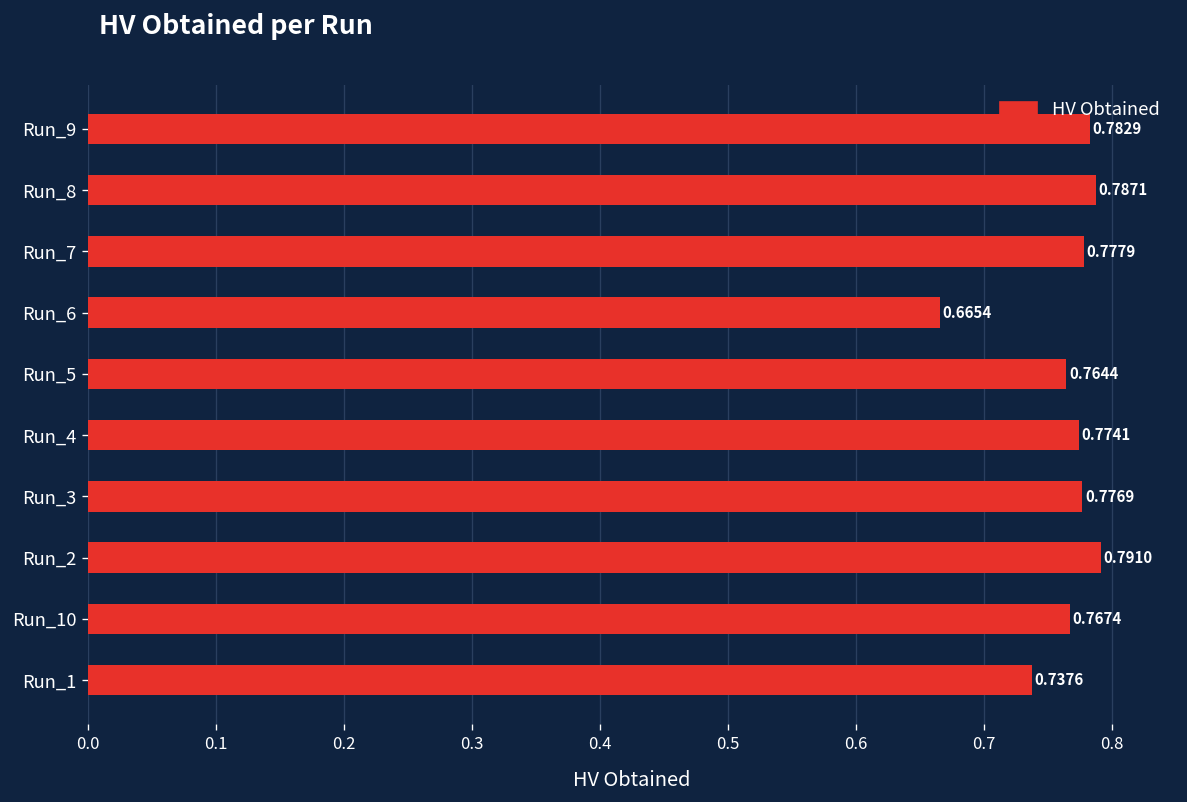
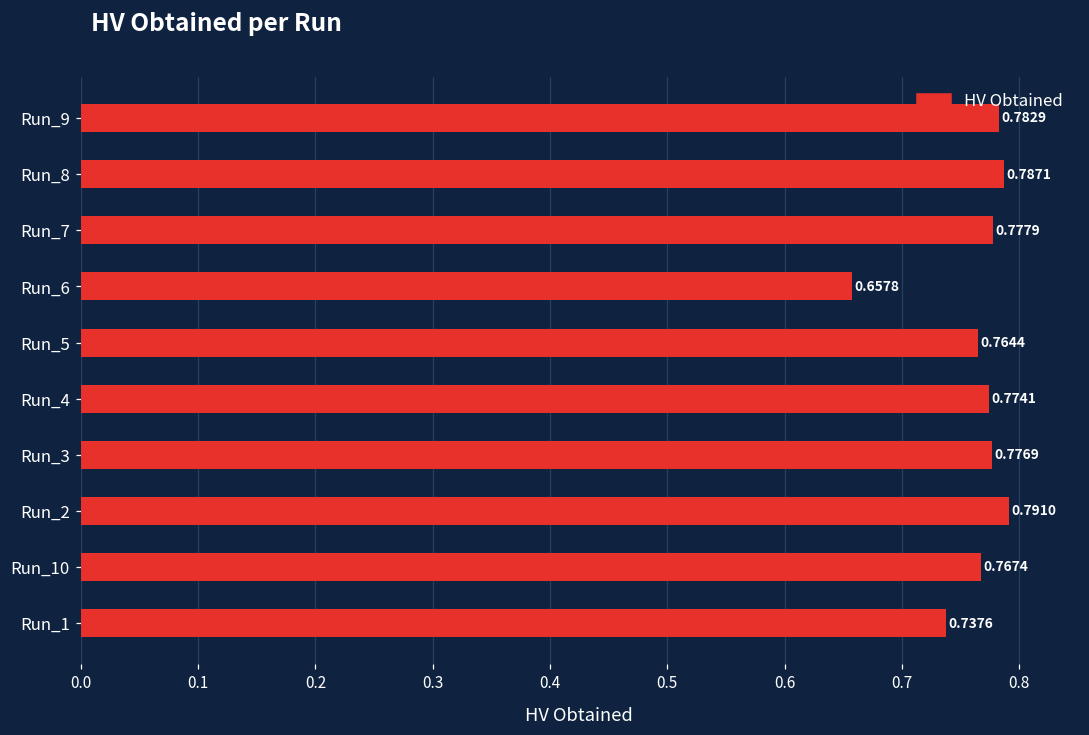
Run_6: 0.6654 -> 0.6578
